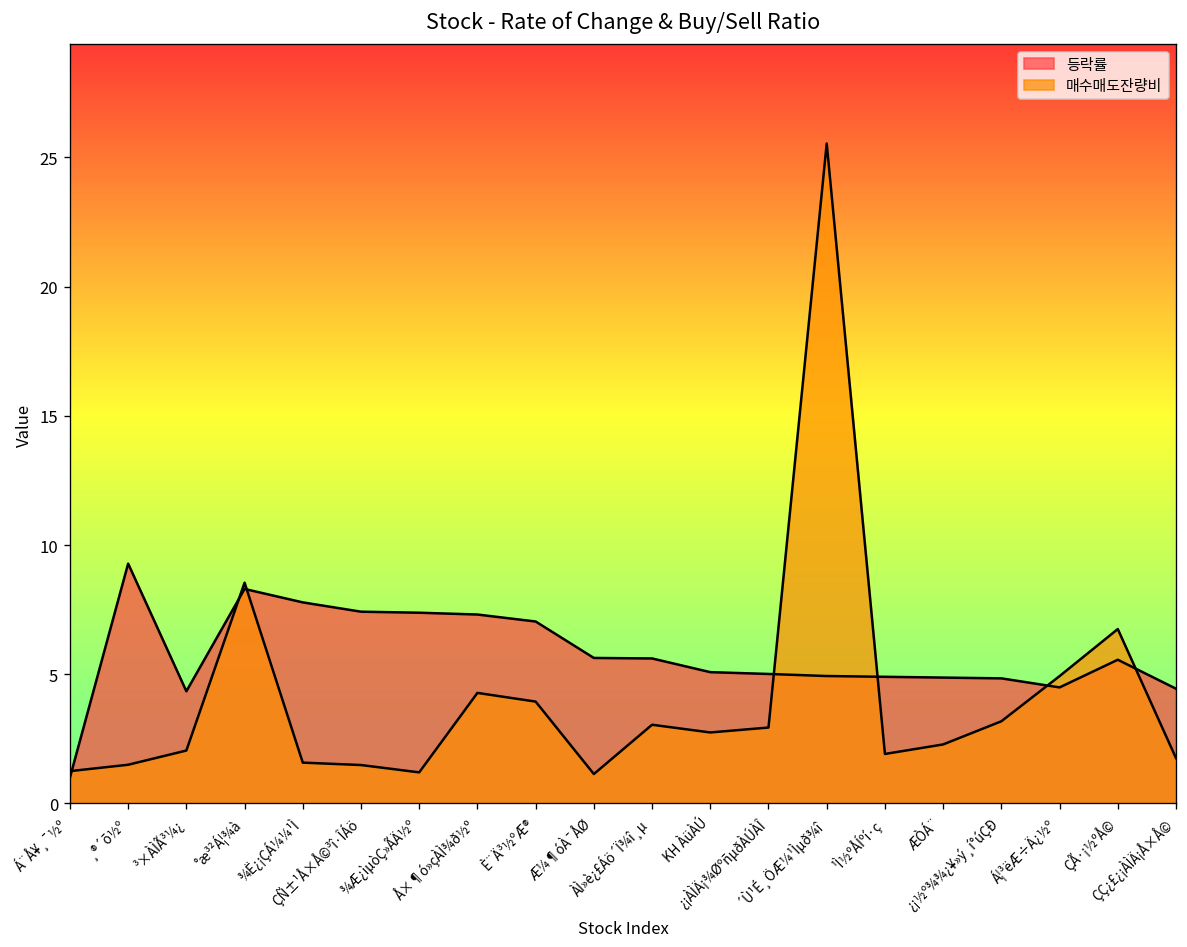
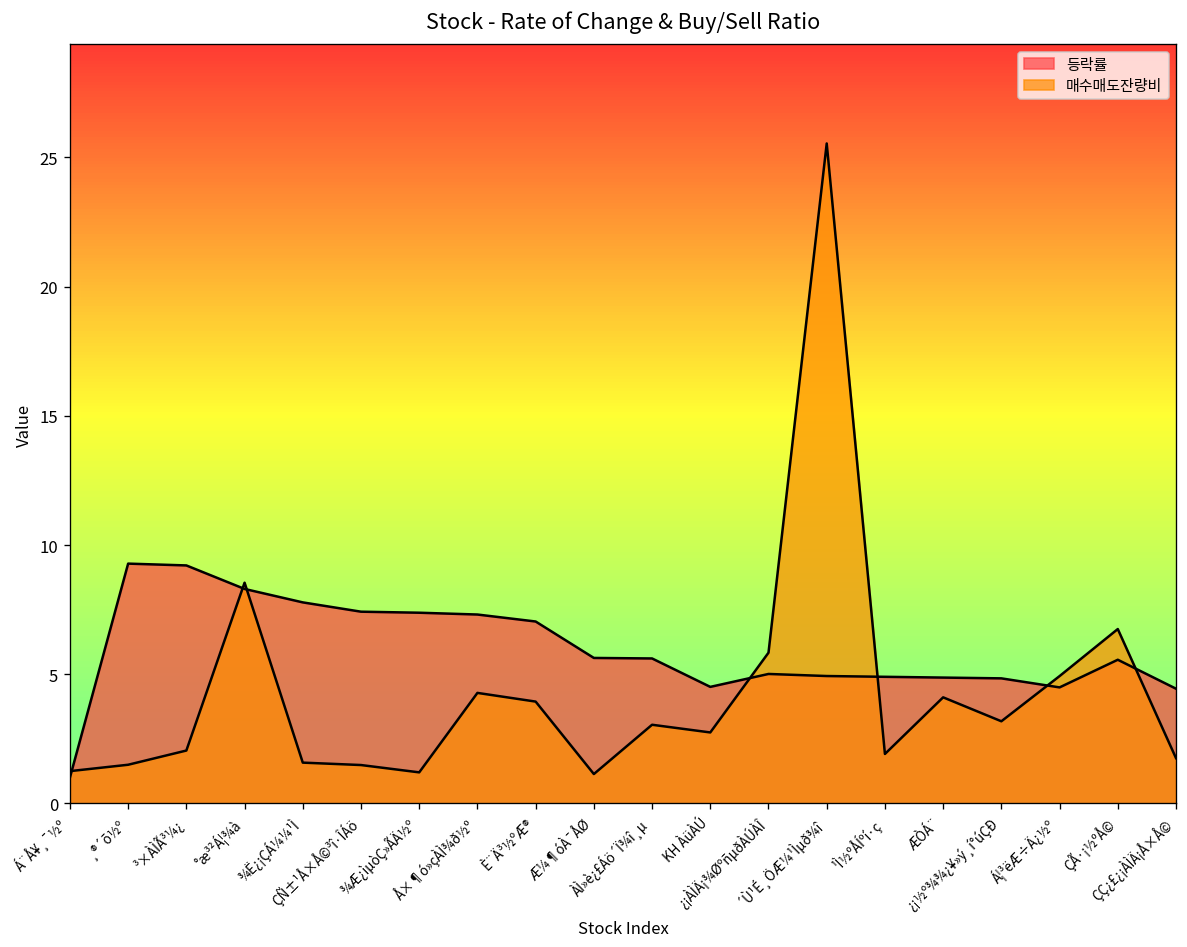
등락률, ³×ÀÌÃ³¼¿: 4.3 -> 9.2
등락률, KH ÀüÀÚ: 5.1 -> 4.5
매수매도잔량비, ¿¡ÀÌÄ¡¾ØºñµðÀÚÀÎ: 2.9 -> 5.8
매수매도잔량비, ÆÒÁ¨: 2.3 -> 4.1
